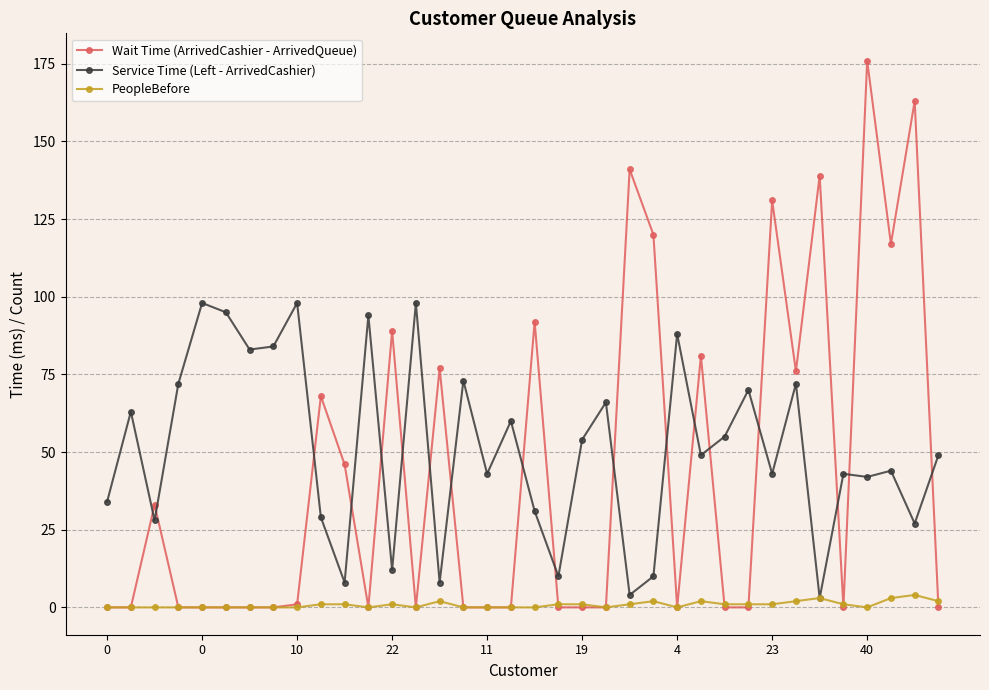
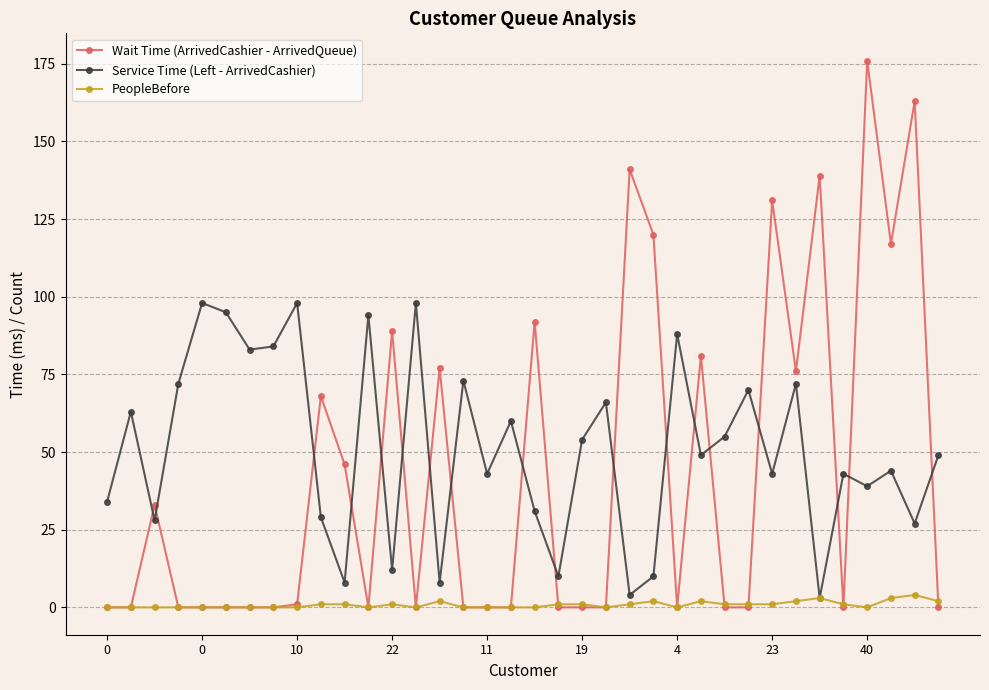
Service Time (Left - ArrivedCashier), 40: 42 -> 39
